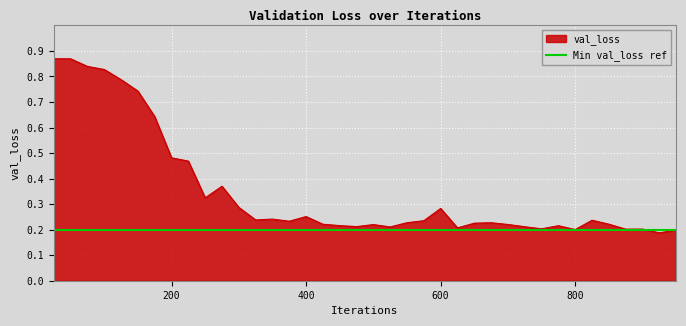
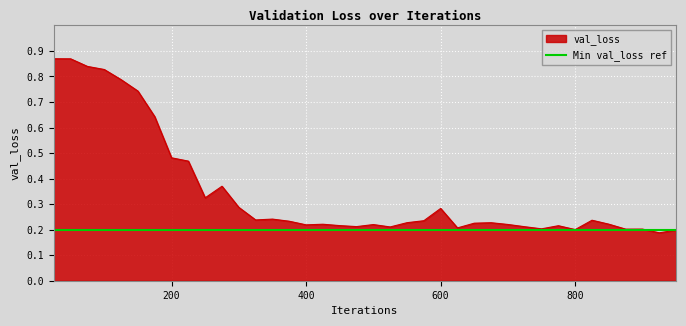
400: 0.25 -> 0.22
